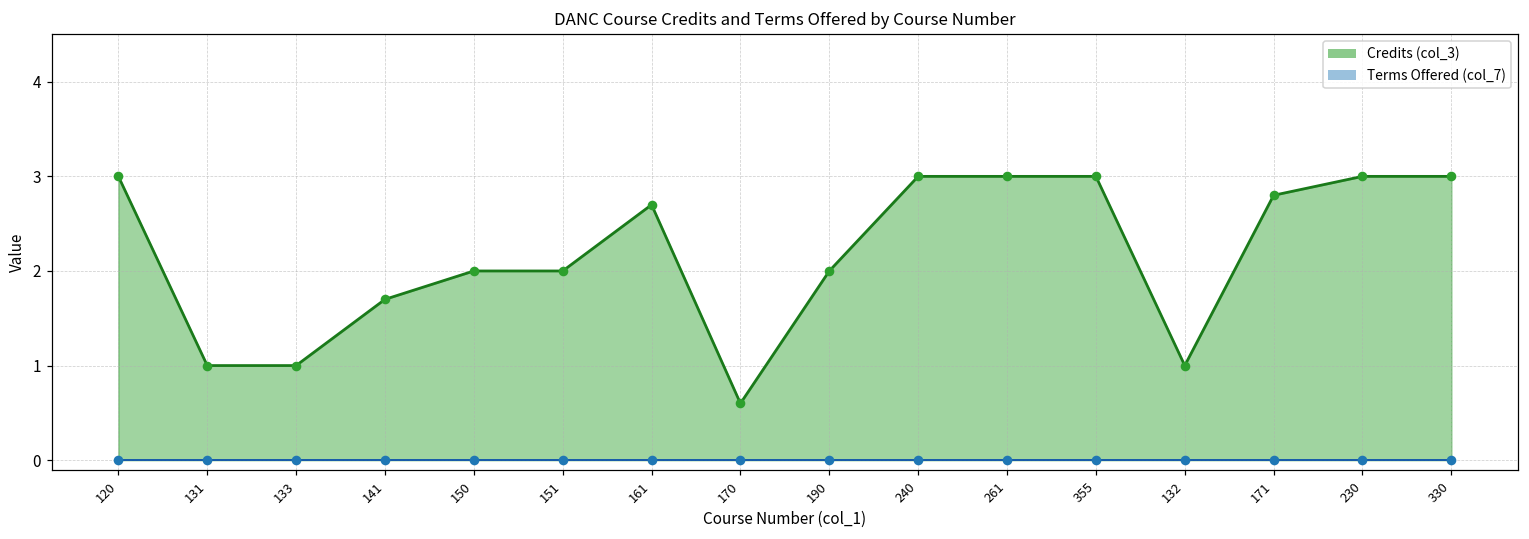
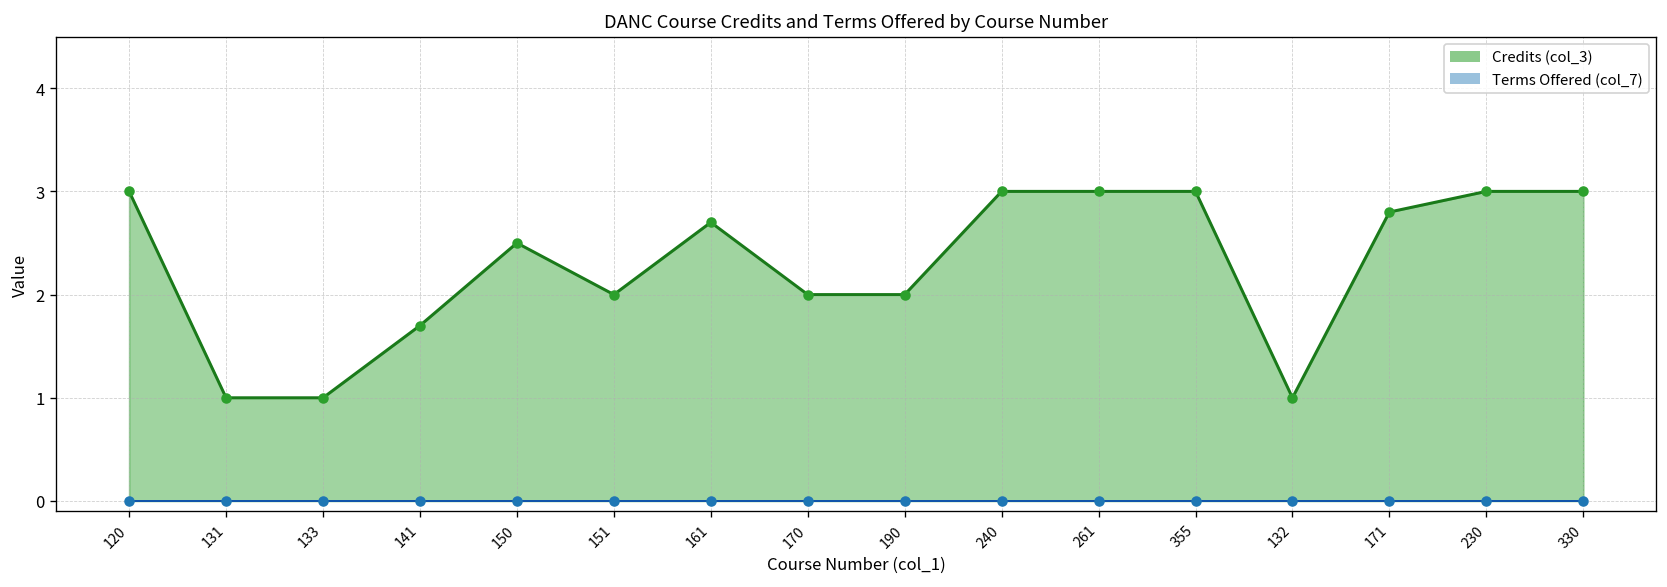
Credits (col_3), 150: 2.0 -> 2.5
Credits (col_3), 170: 0.6 -> 2.0
